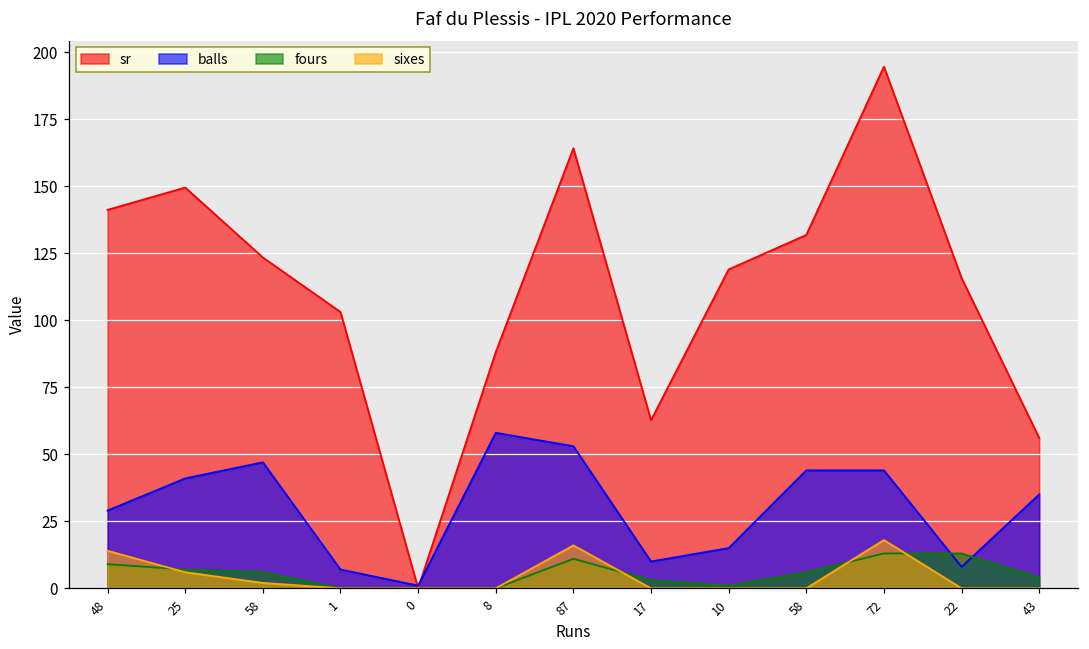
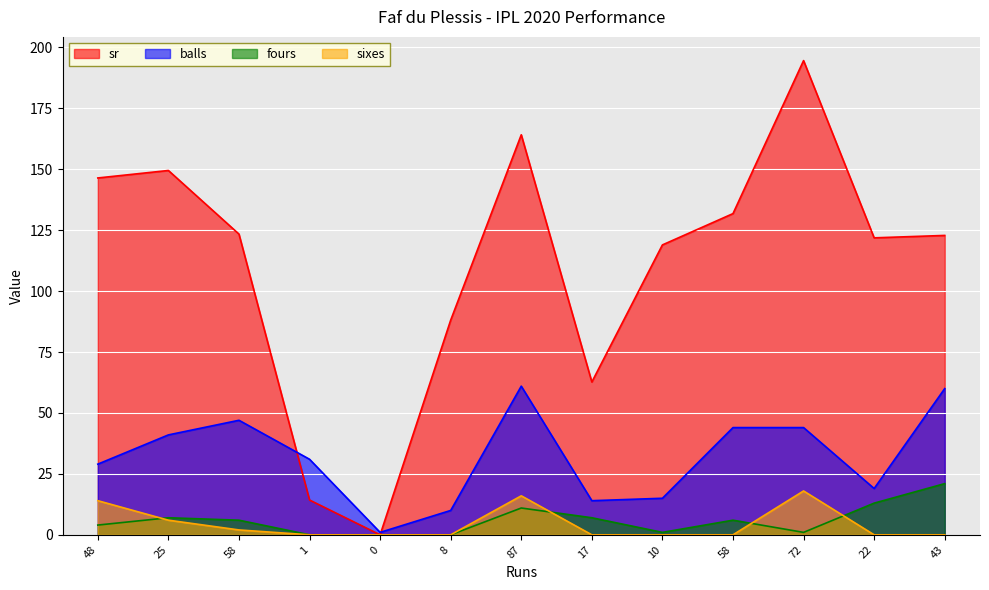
sr, 48: 141 -> 146
fours, 48: 9 -> 4
sr, 1: 103 -> 14
balls, 1: 7 -> 31
balls, 8: 58 -> 10
balls, 87: 53 -> 61
balls, 17: 10 -> 14
fours, 17: 3 -> 7
fours, 72: 13 -> 1
sr, 22: 116 -> 122
balls, 22: 8 -> 19
sr, 43: 56 -> 123
balls, 43: 35 -> 60
fours, 43: 4 -> 21
